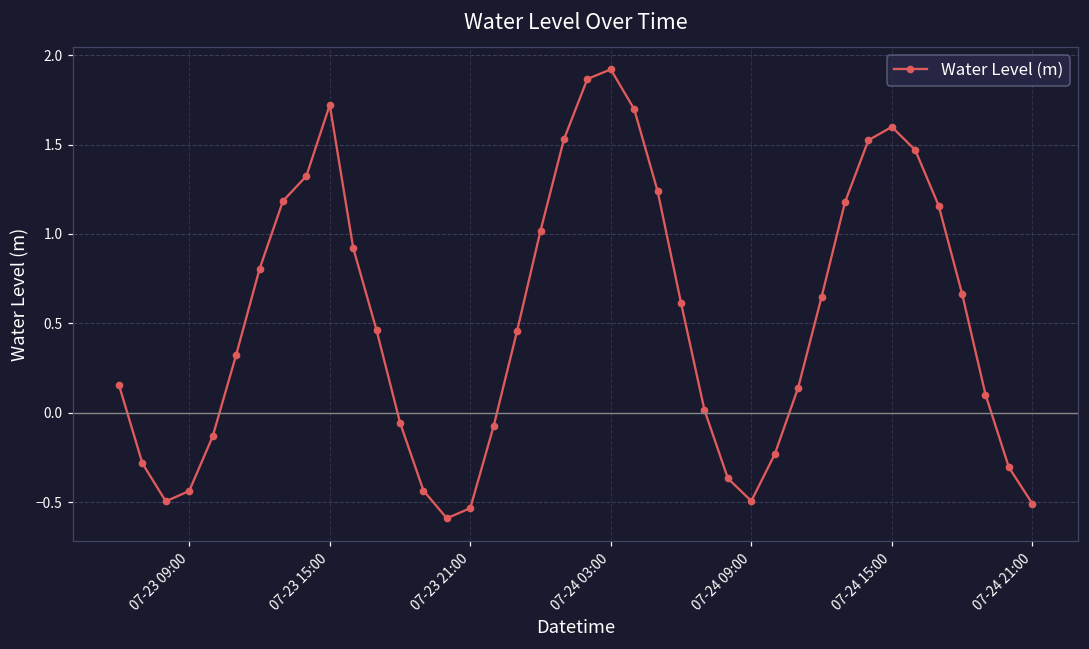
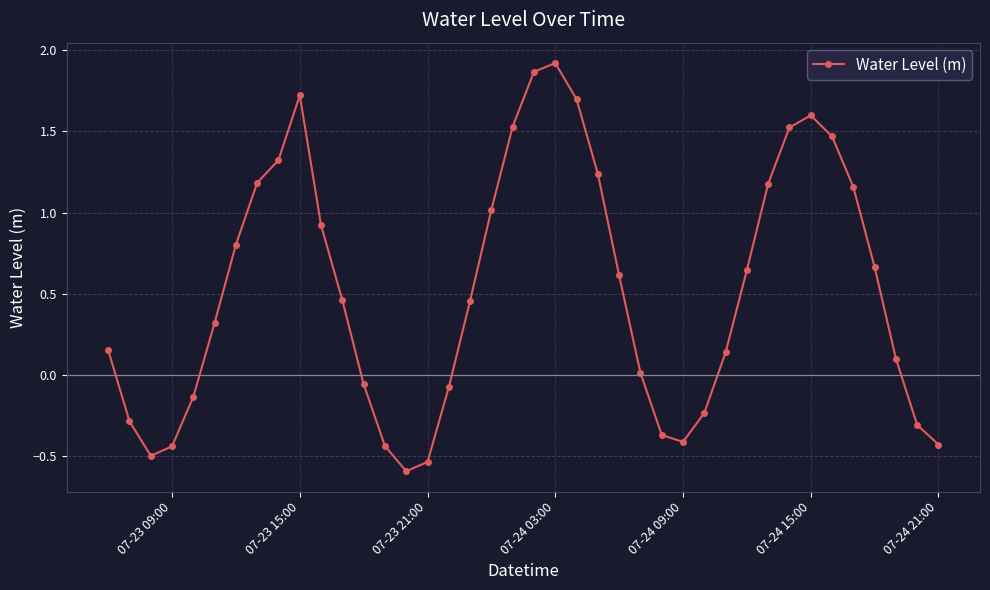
07-24 09:00: -0.49 -> -0.41
07-24 21:00: -0.51 -> -0.43
